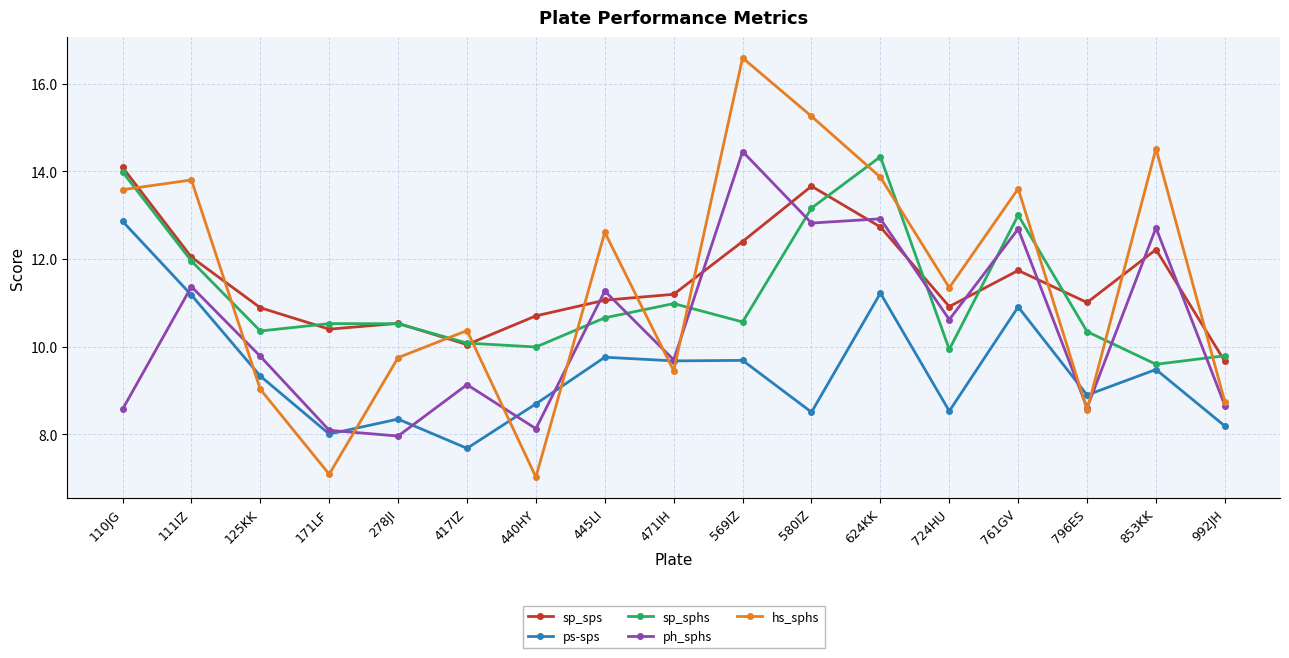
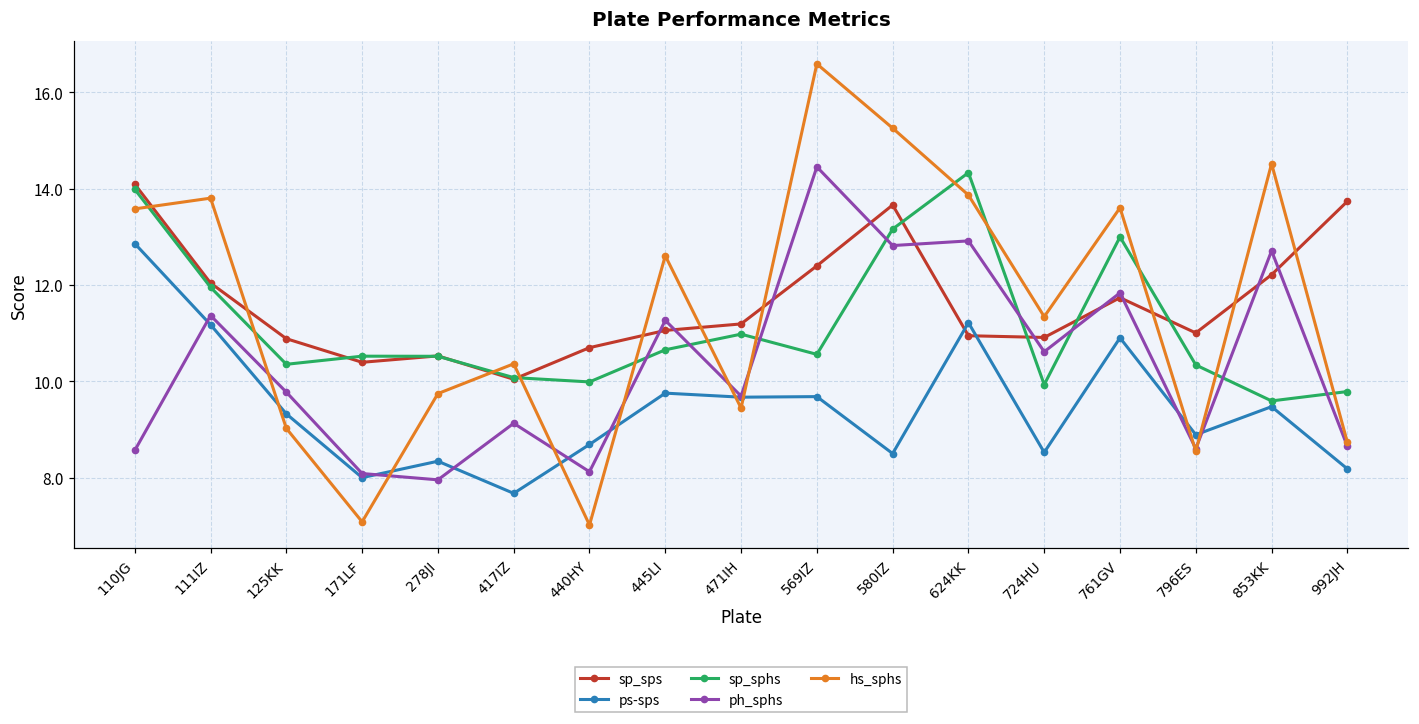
sp_sps, 624KK: 12.7 -> 10.9
ph_sphs, 761GV: 12.7 -> 11.8
sp_sps, 992JH: 9.7 -> 13.7
